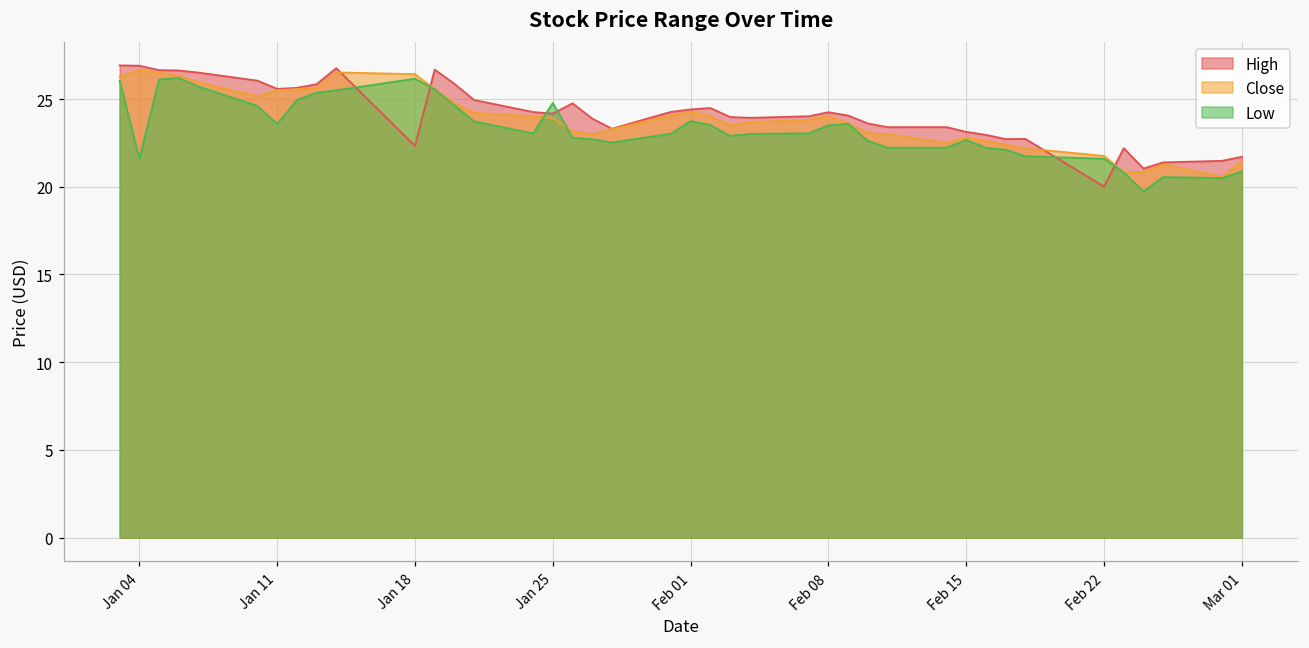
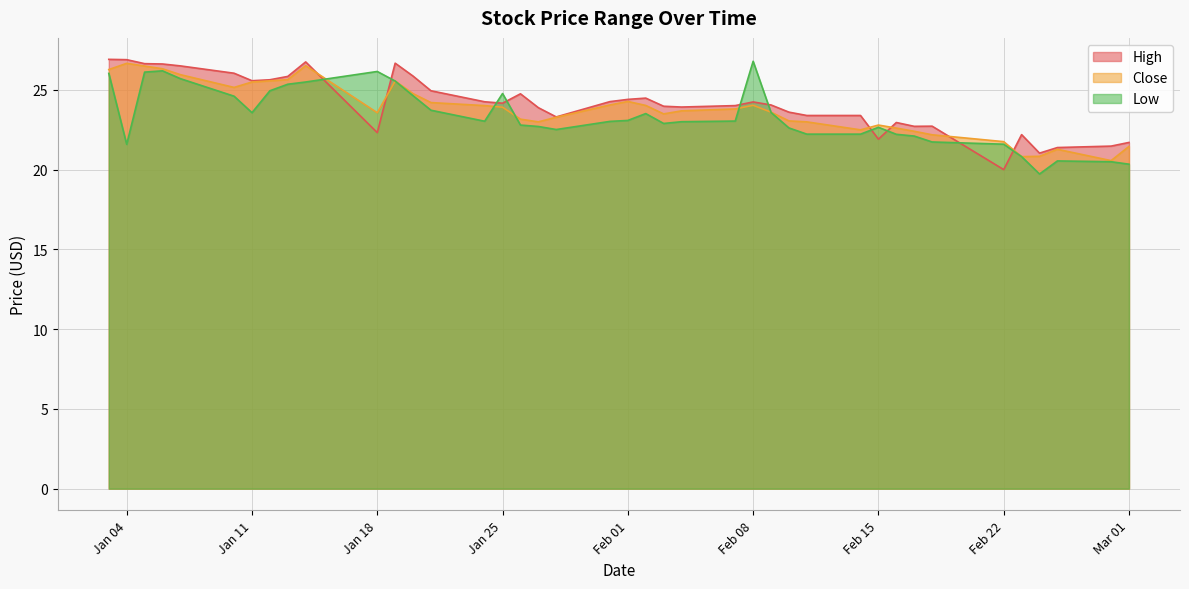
Close, Jan 18: 26.4 -> 23.6
Low, Feb 01: 23.7 -> 23.1
Low, Feb 08: 23.5 -> 26.8
High, Feb 15: 23.1 -> 21.9
Low, Mar 01: 20.9 -> 20.3
